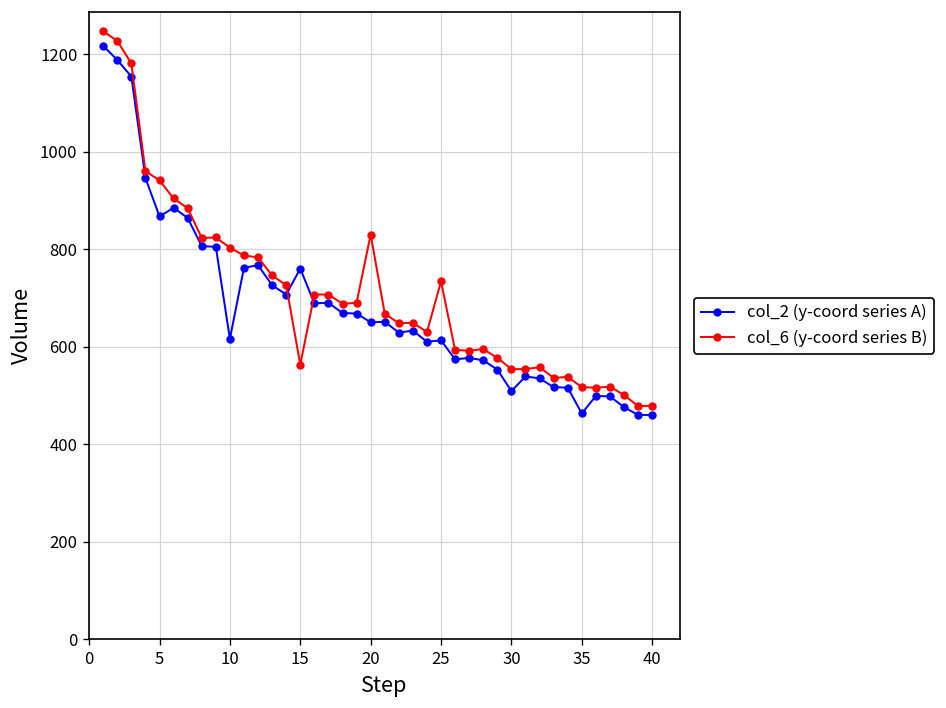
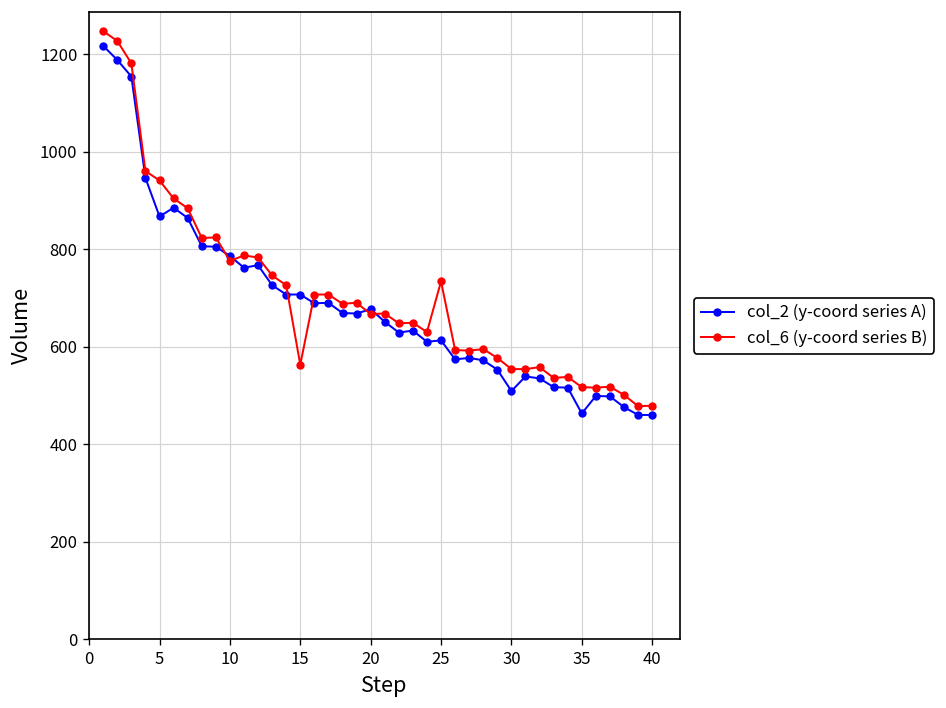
col_2 (y-coord series A), 10: 620 -> 790
col_6 (y-coord series B), 10: 800 -> 780
col_2 (y-coord series A), 15: 760 -> 710
col_2 (y-coord series A), 20: 650 -> 680
col_6 (y-coord series B), 20: 830 -> 670
